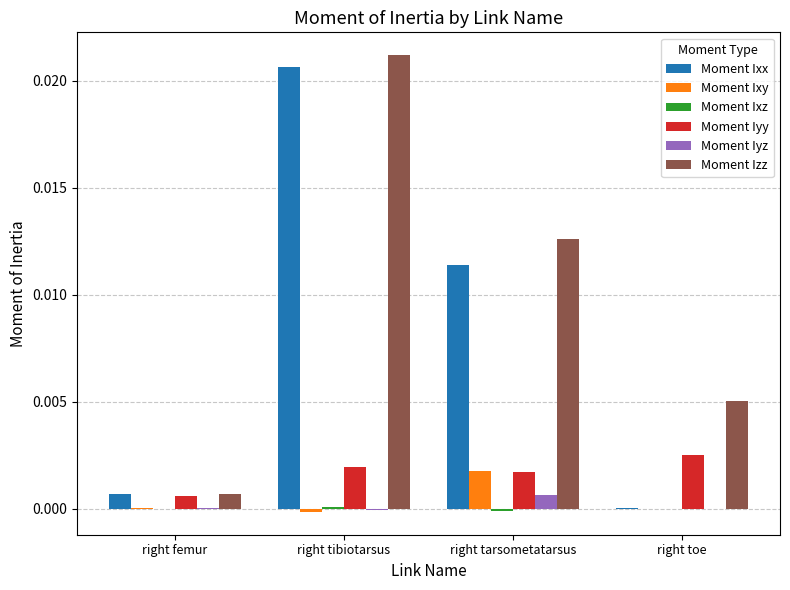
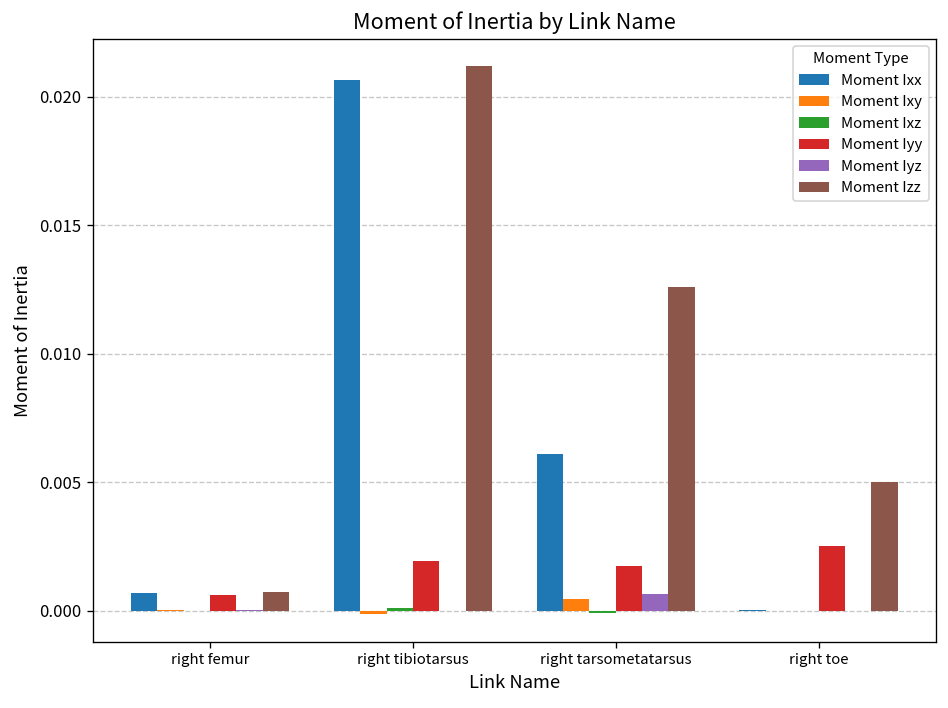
Moment Ixx, right tarsometatarsus: 0.0114 -> 0.0061
Moment Ixy, right tarsometatarsus: 0.0018 -> 0.0004
